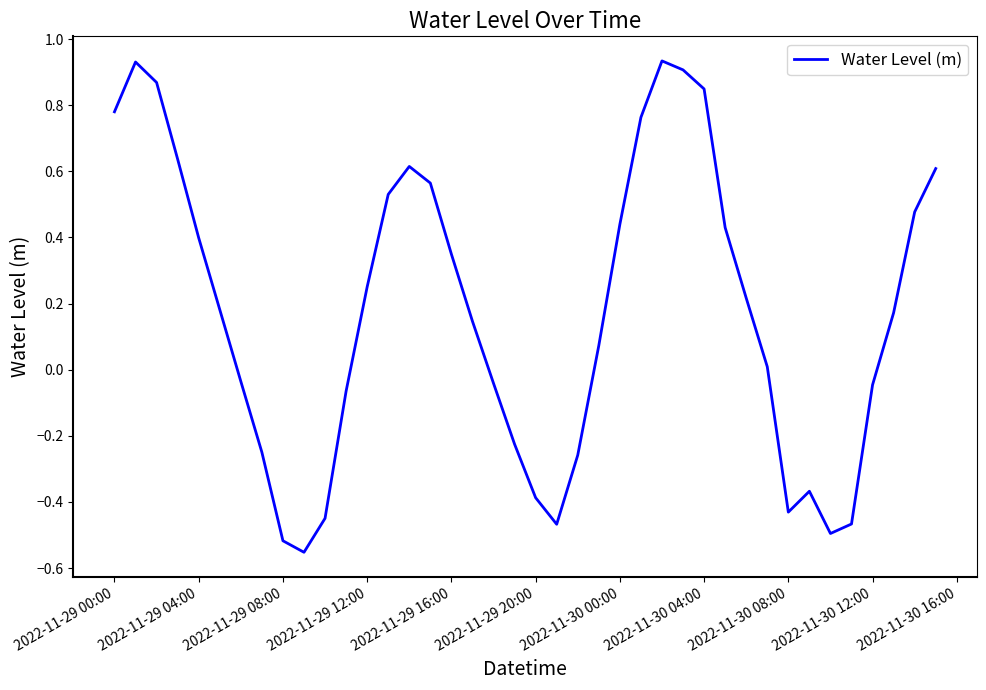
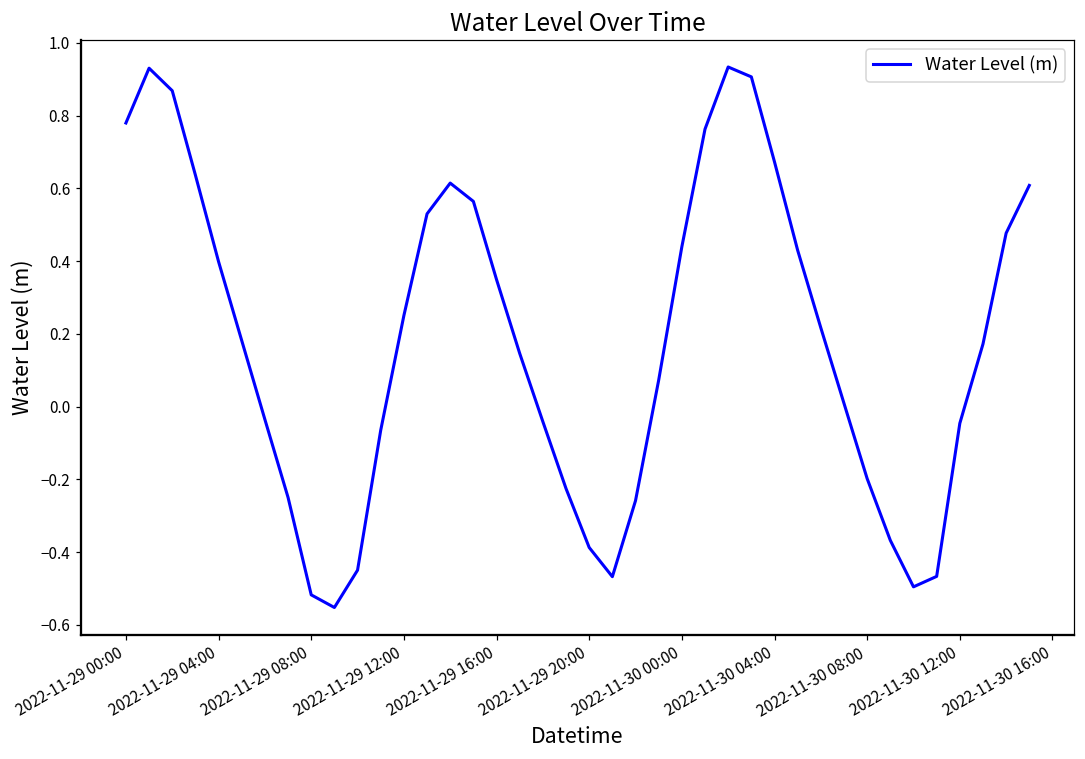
2022-11-30 04:00: 0.85 -> 0.67
2022-11-30 08:00: -0.43 -> -0.20
